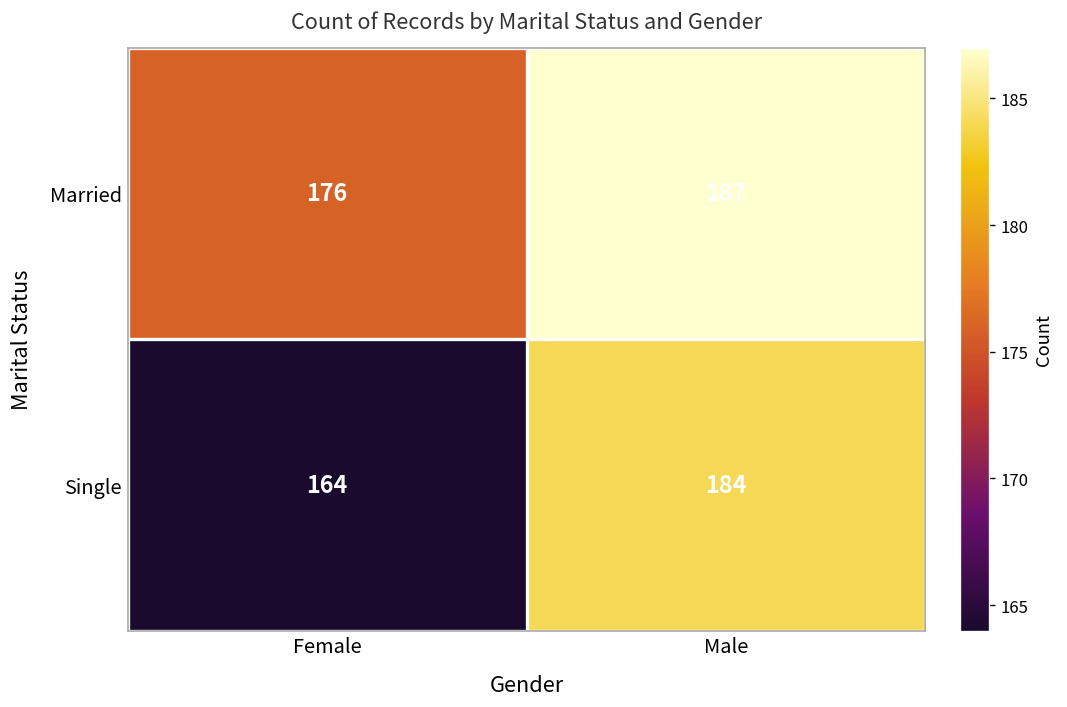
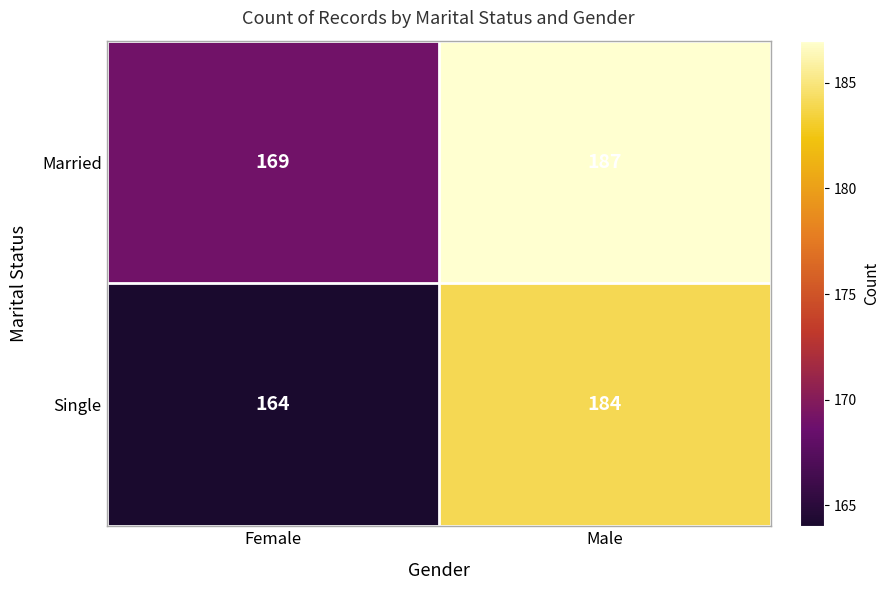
Married, Female: 176 -> 169
